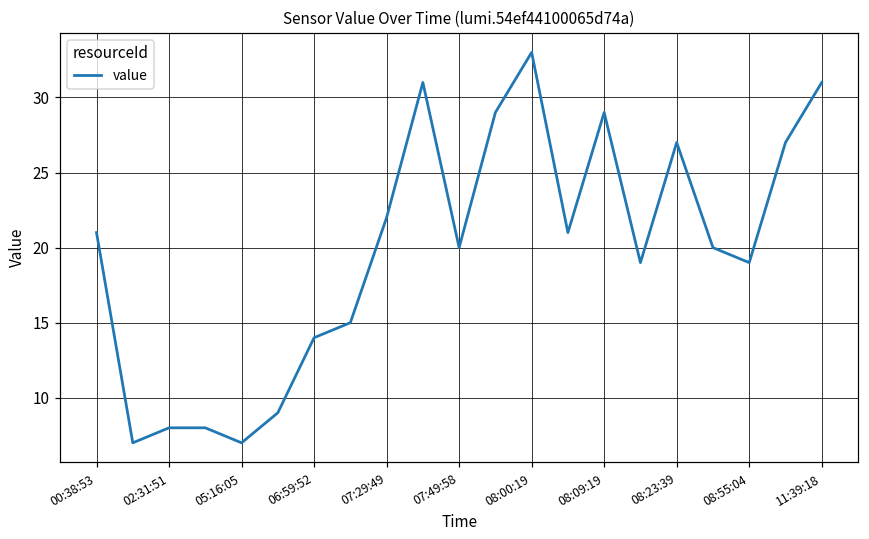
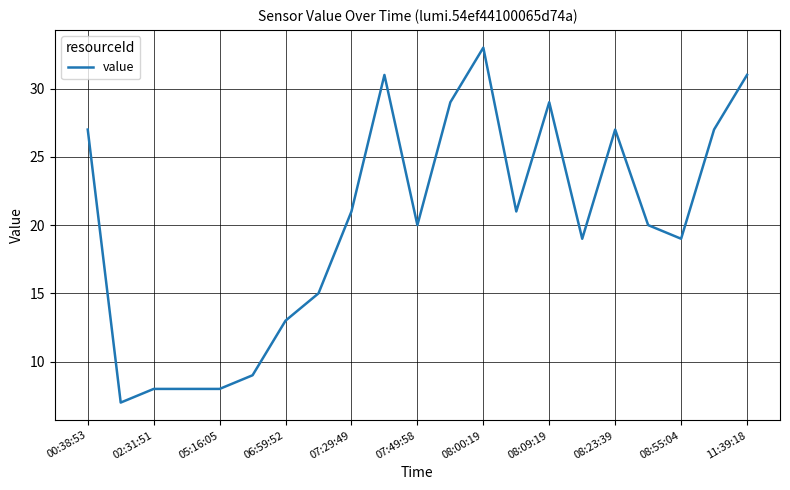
00:38:53: 21 -> 27
05:16:05: 7 -> 8
06:59:52: 14 -> 13
07:29:49: 22 -> 21
